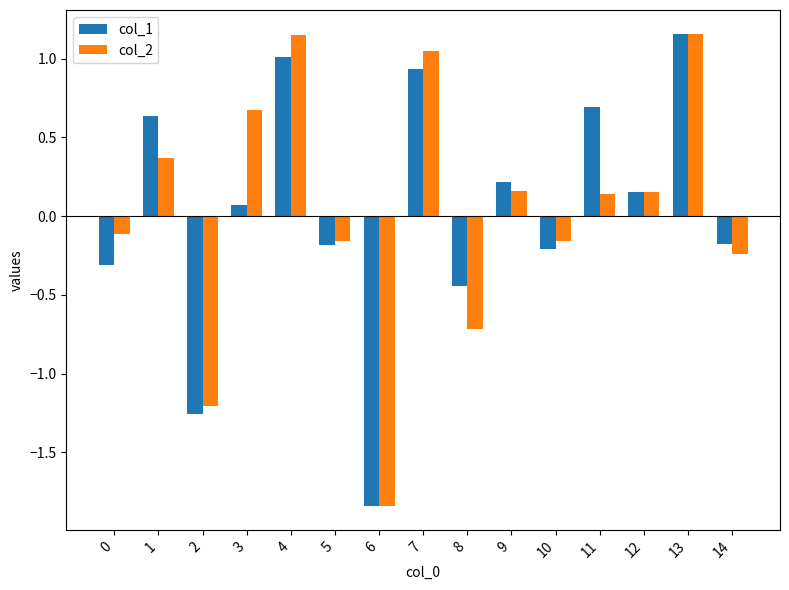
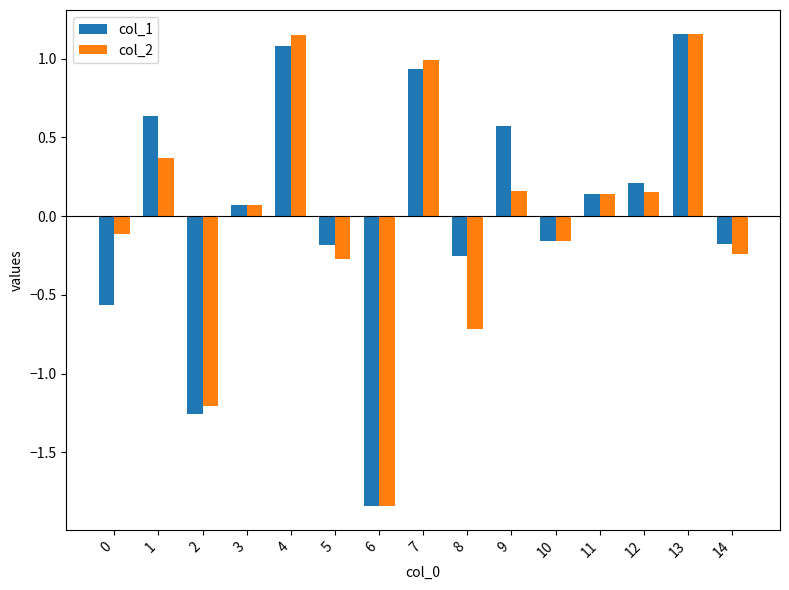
col_1, 0: -0.31 -> -0.57
col_2, 3: 0.67 -> 0.07
col_1, 4: 1.01 -> 1.08
col_2, 5: -0.16 -> -0.27
col_2, 7: 1.05 -> 0.99
col_1, 8: -0.45 -> -0.25
col_1, 9: 0.22 -> 0.57
col_1, 10: -0.21 -> -0.16
col_1, 11: 0.69 -> 0.14
col_1, 12: 0.15 -> 0.21
